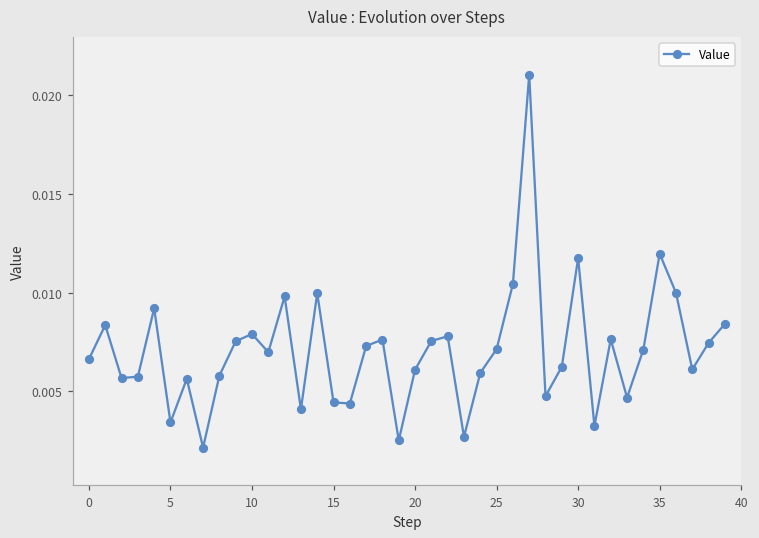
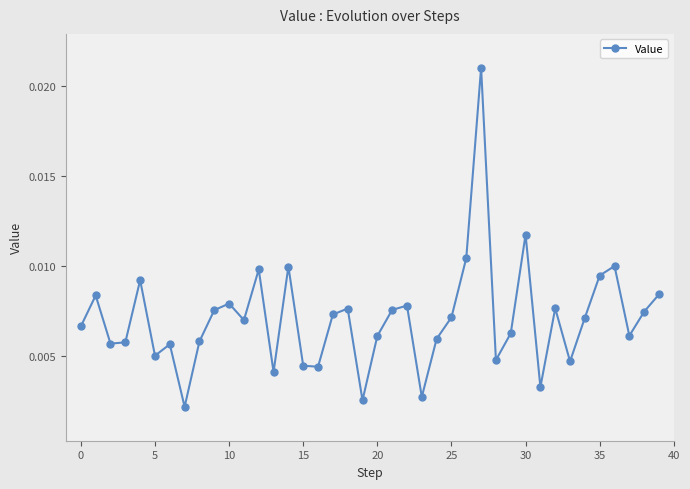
5: 0.0034 -> 0.0050
35: 0.0120 -> 0.0095
